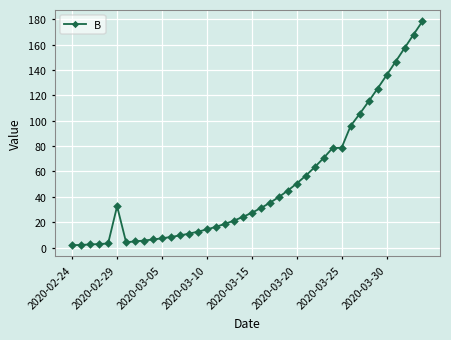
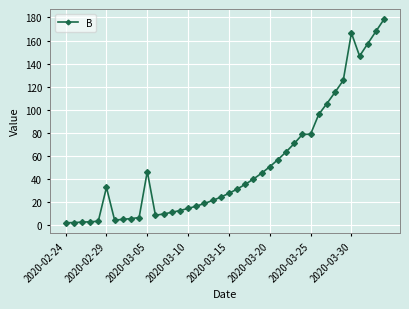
2020-03-05: 7 -> 46
2020-03-30: 136 -> 167
